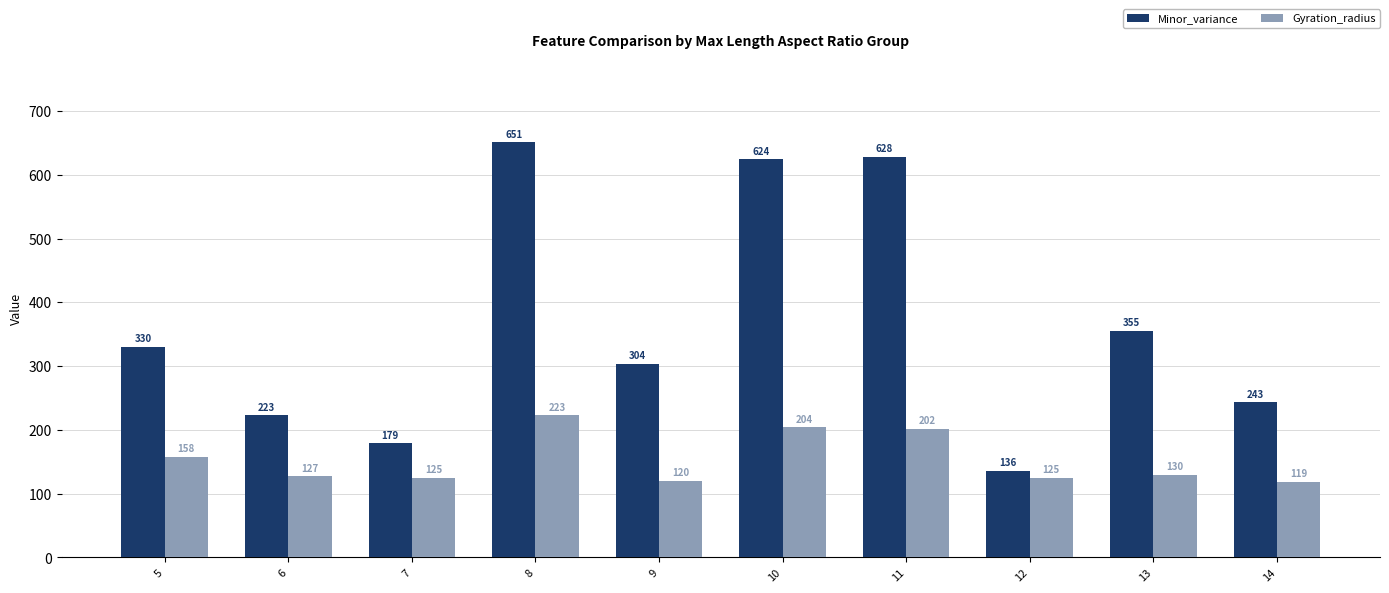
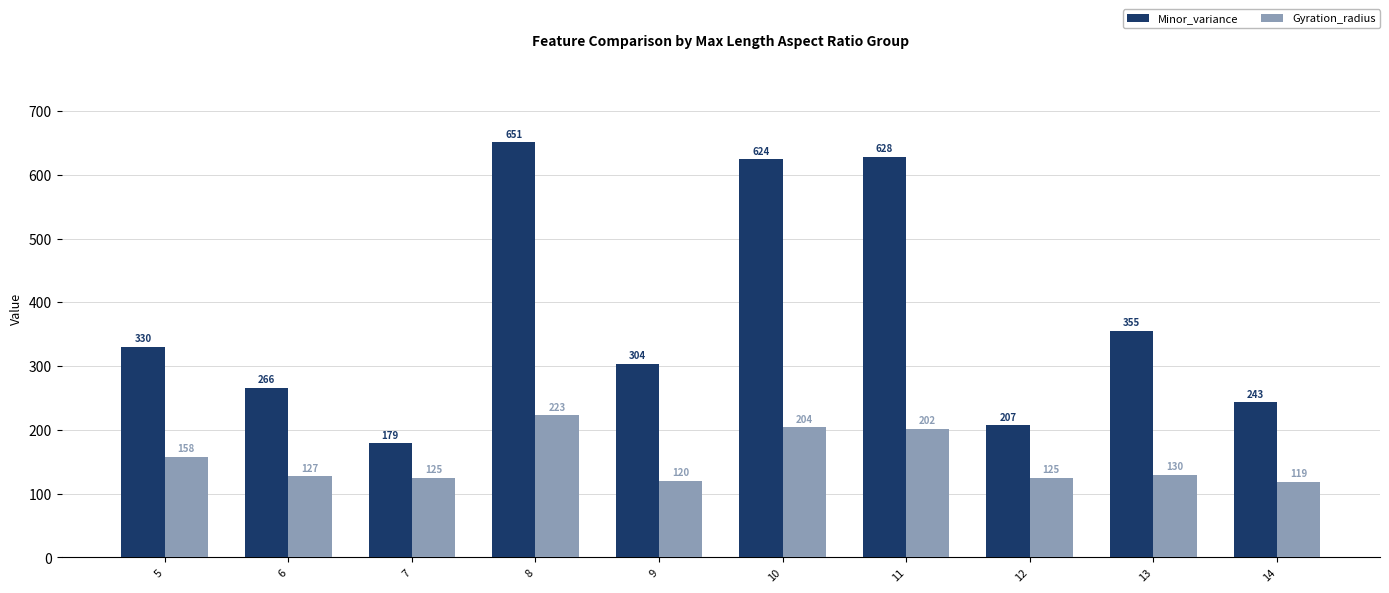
Minor_variance, 6: 223 -> 266
Minor_variance, 12: 136 -> 207
